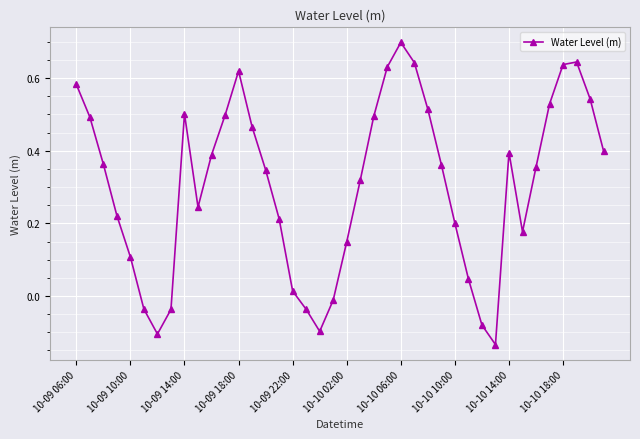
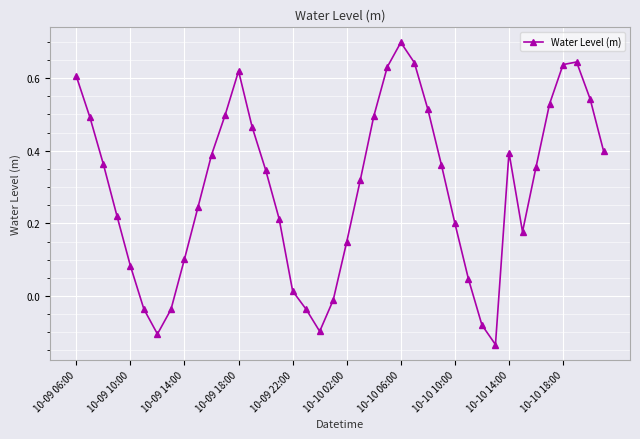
10-09 06:00: 0.58 -> 0.61
10-09 10:00: 0.11 -> 0.08
10-09 14:00: 0.50 -> 0.10
